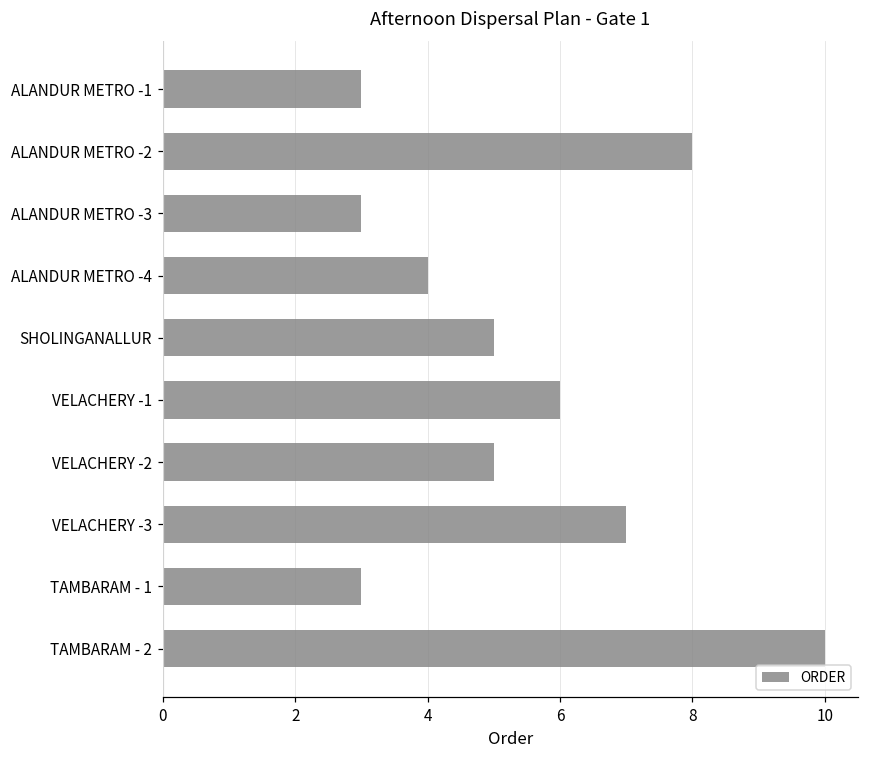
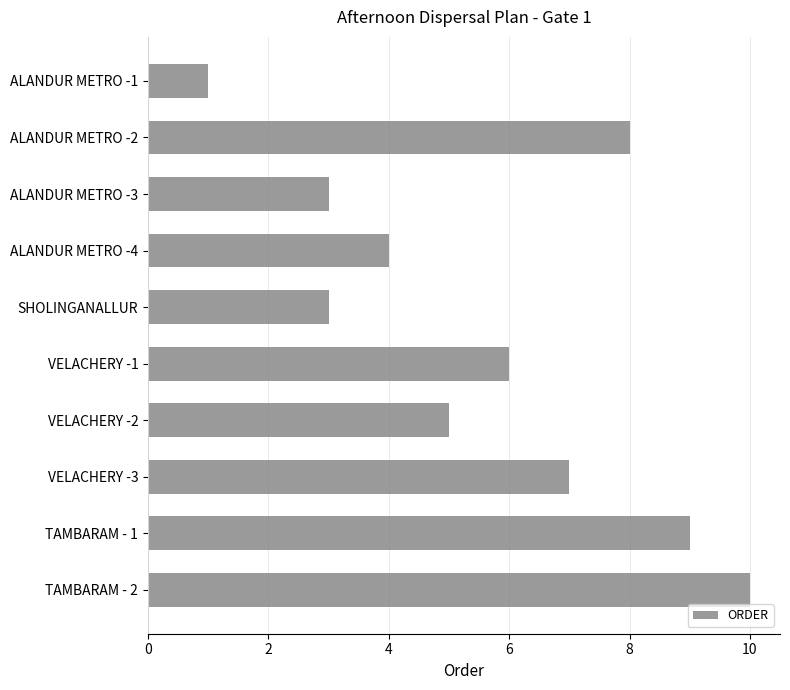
ALANDUR METRO -1: 3 -> 1
SHOLINGANALLUR: 5 -> 3
TAMBARAM - 1: 3 -> 9
